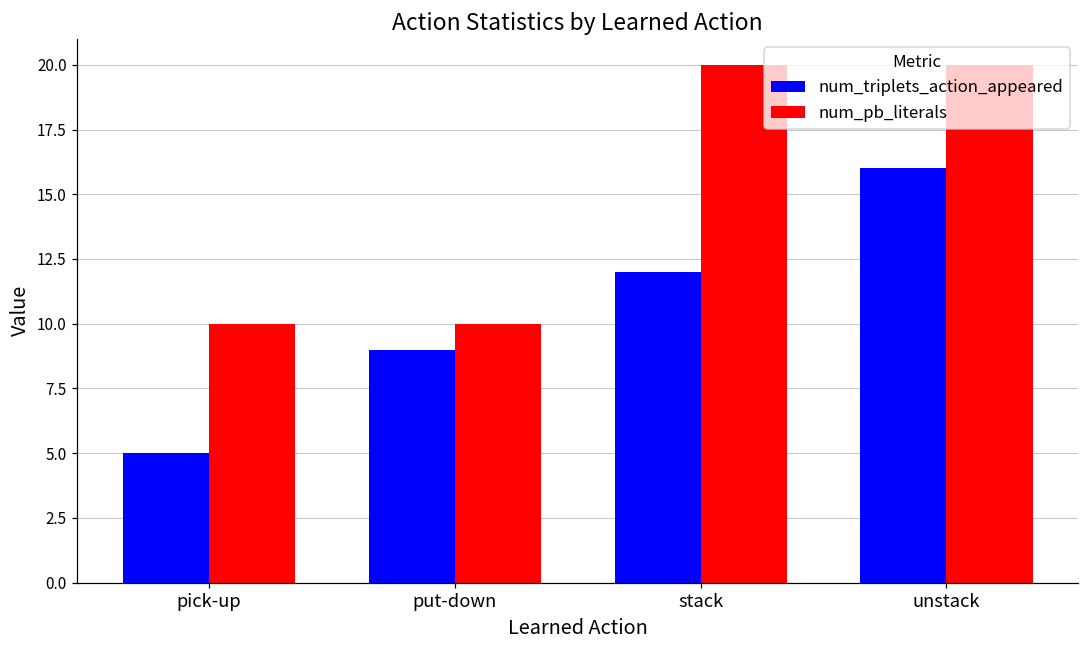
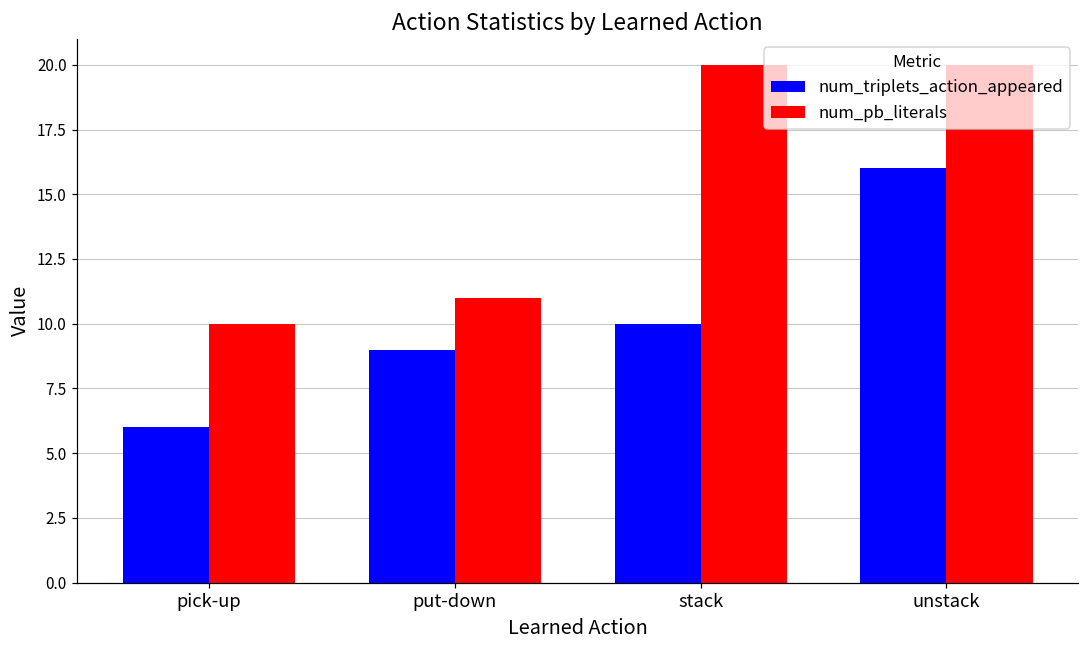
num_triplets_action_appeared, pick-up: 5 -> 6
num_pb_literals, put-down: 10 -> 11
num_triplets_action_appeared, stack: 12 -> 10
